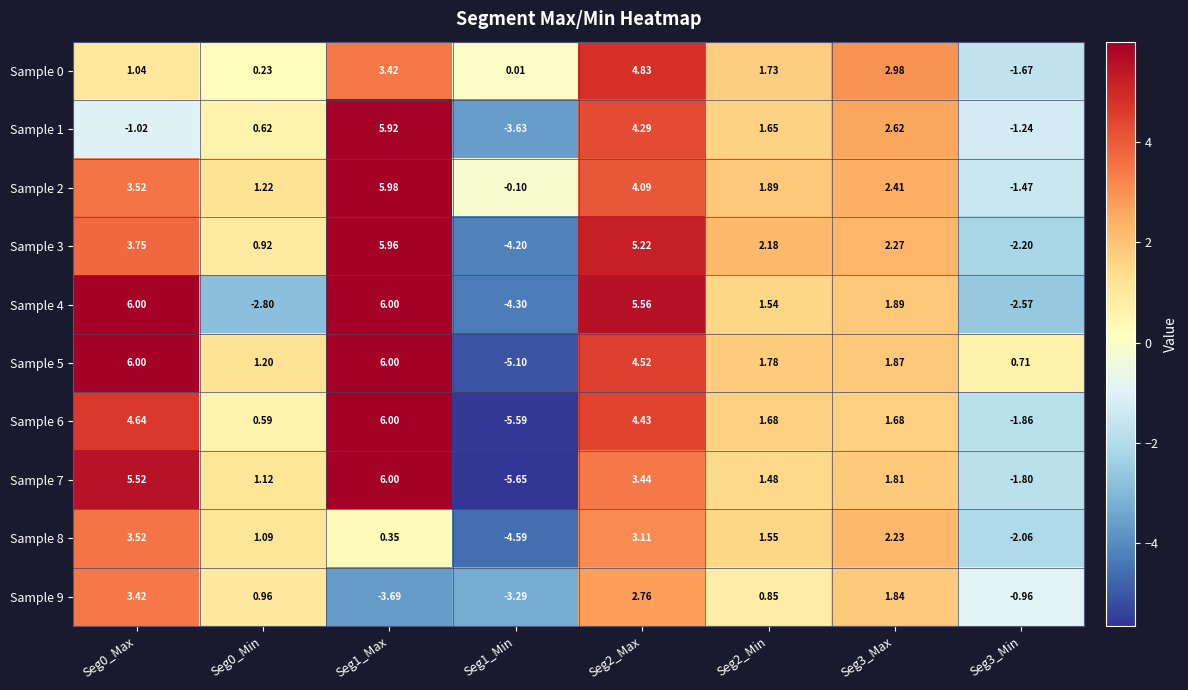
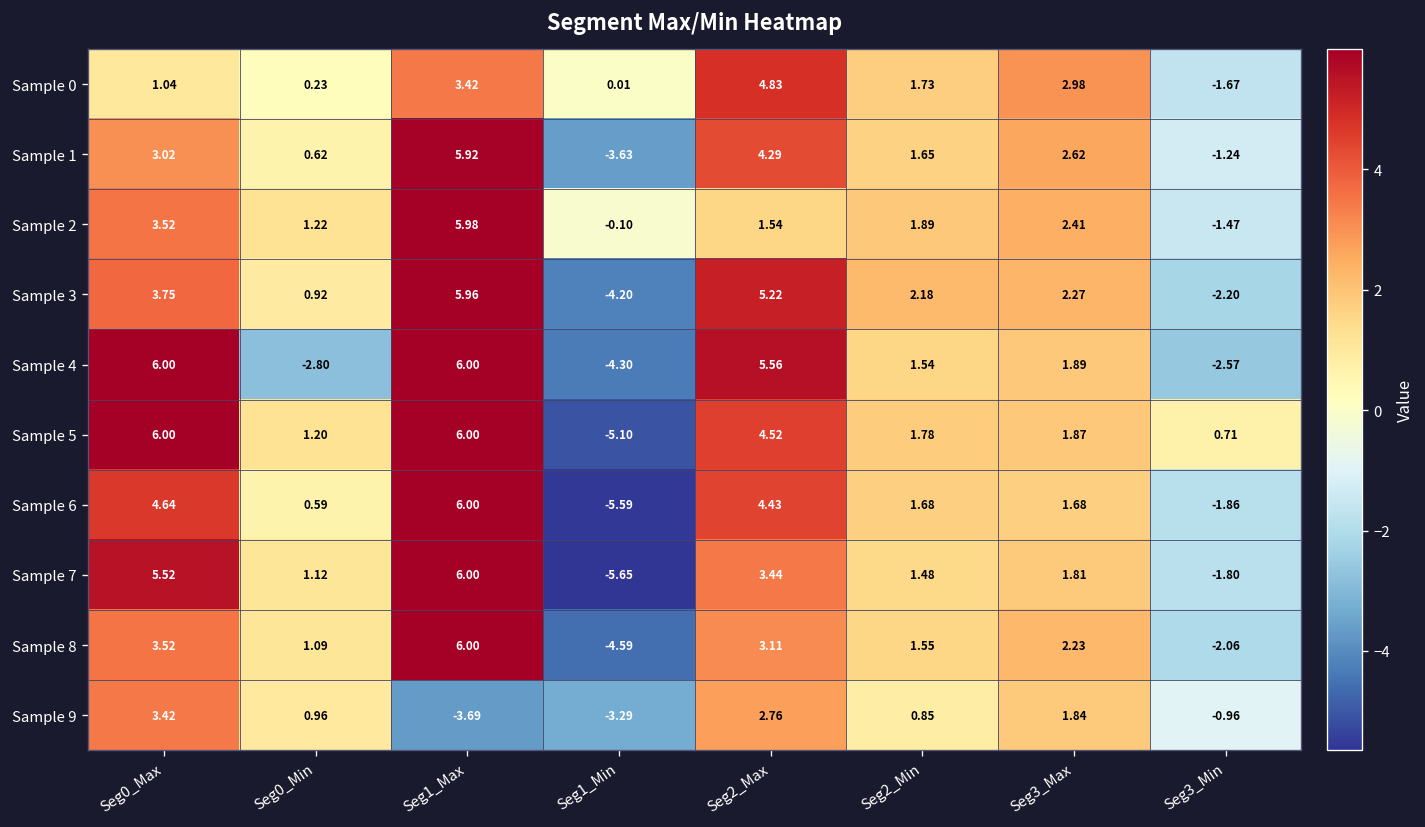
Sample 1, Seg0_Max: -1.02 -> 3.02
Sample 2, Seg2_Max: 4.09 -> 1.54
Sample 8, Seg1_Max: 0.35 -> 6.00
